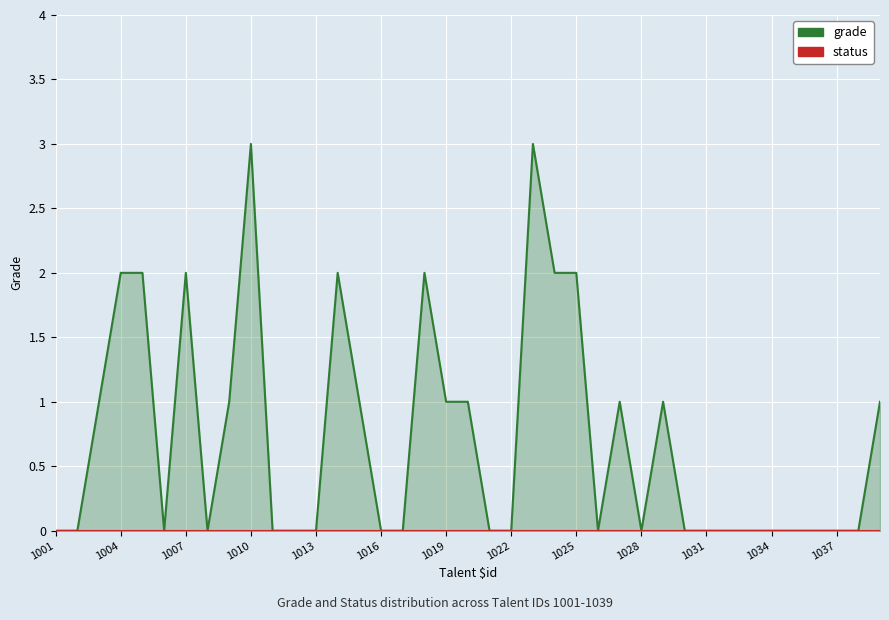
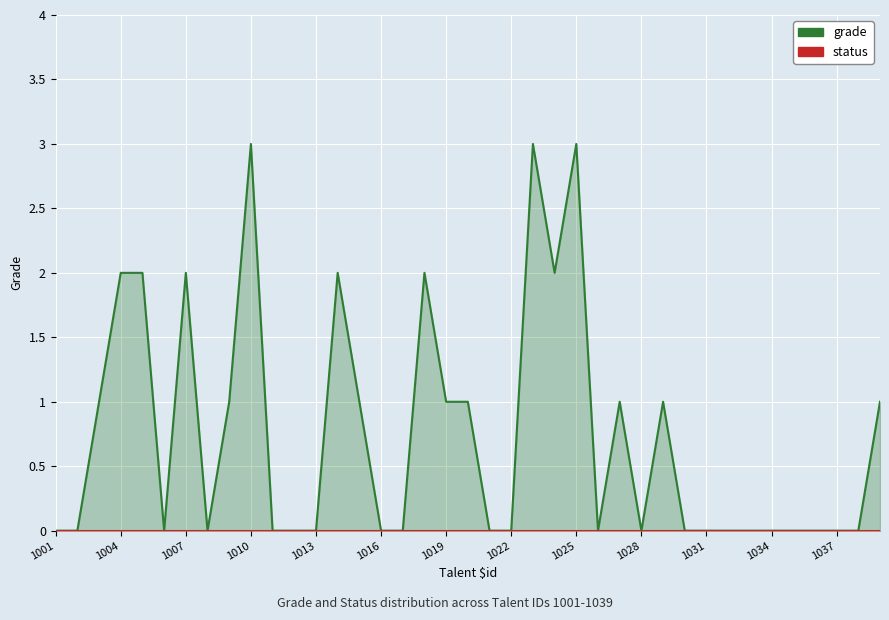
grade, 1025: 2 -> 3
